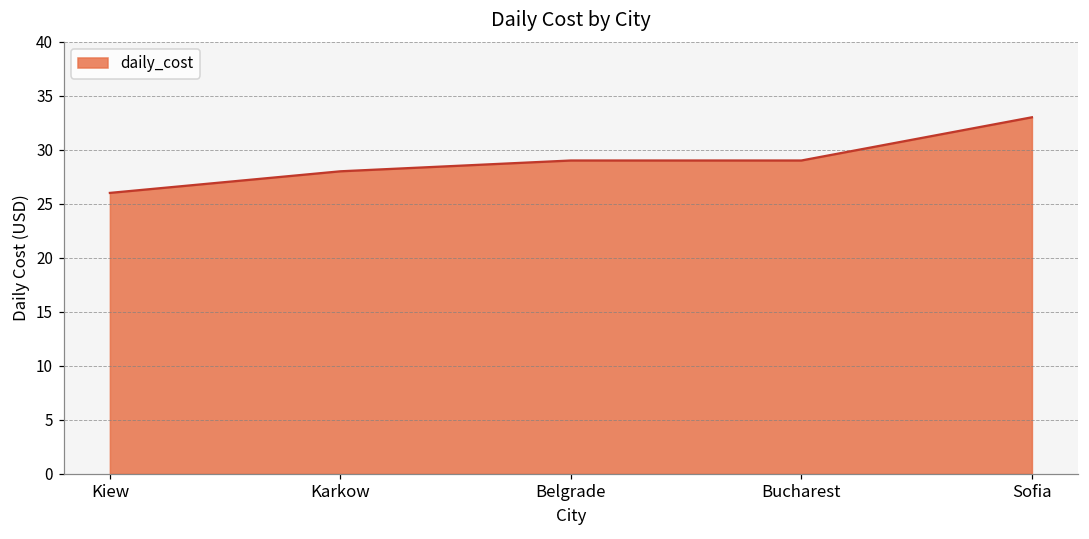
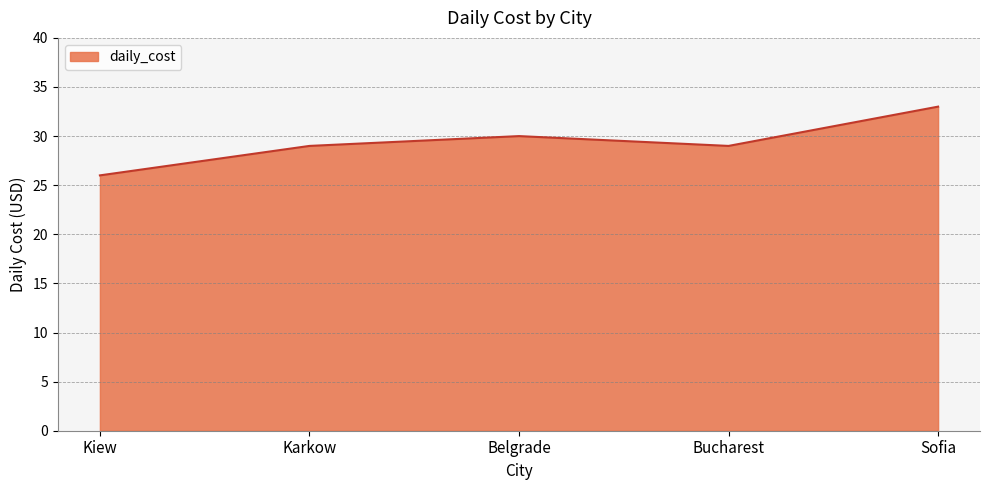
Karkow: 28 -> 29
Belgrade: 29 -> 30
